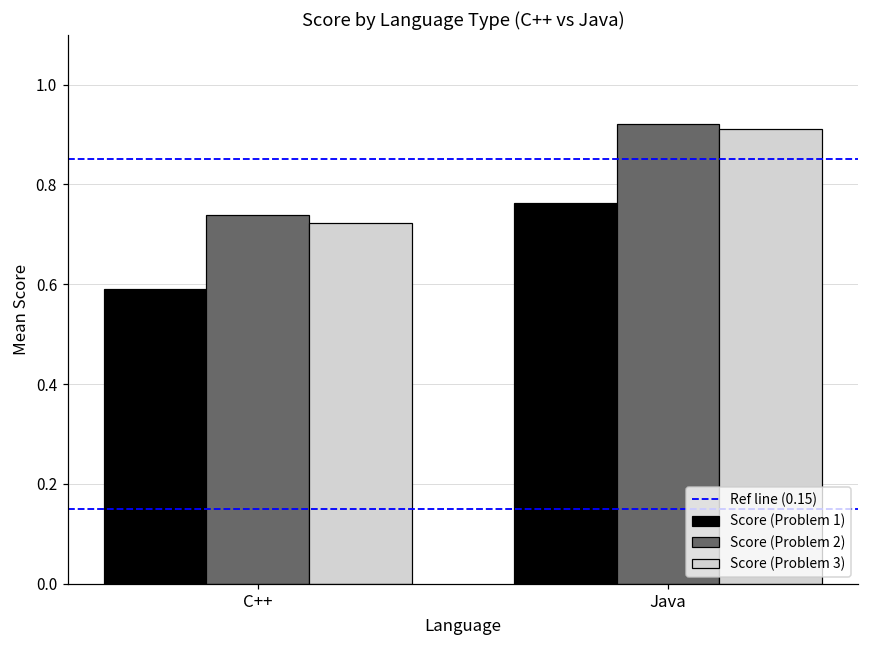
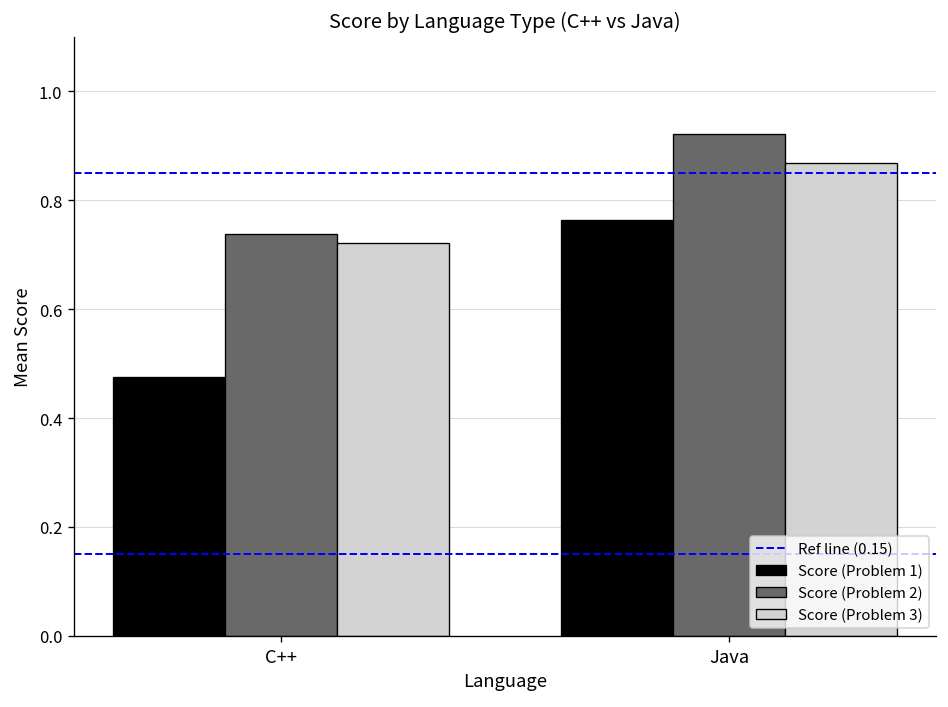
Score (Problem 1), C++: 0.59 -> 0.48
Score (Problem 3), Java: 0.91 -> 0.87
